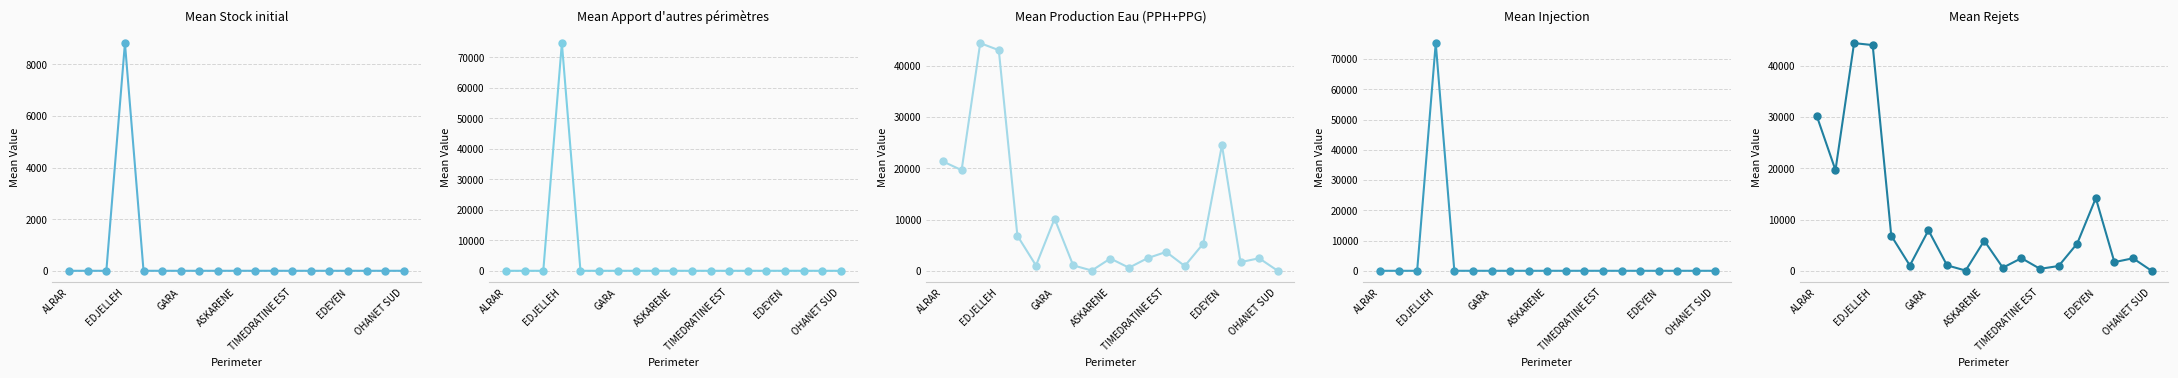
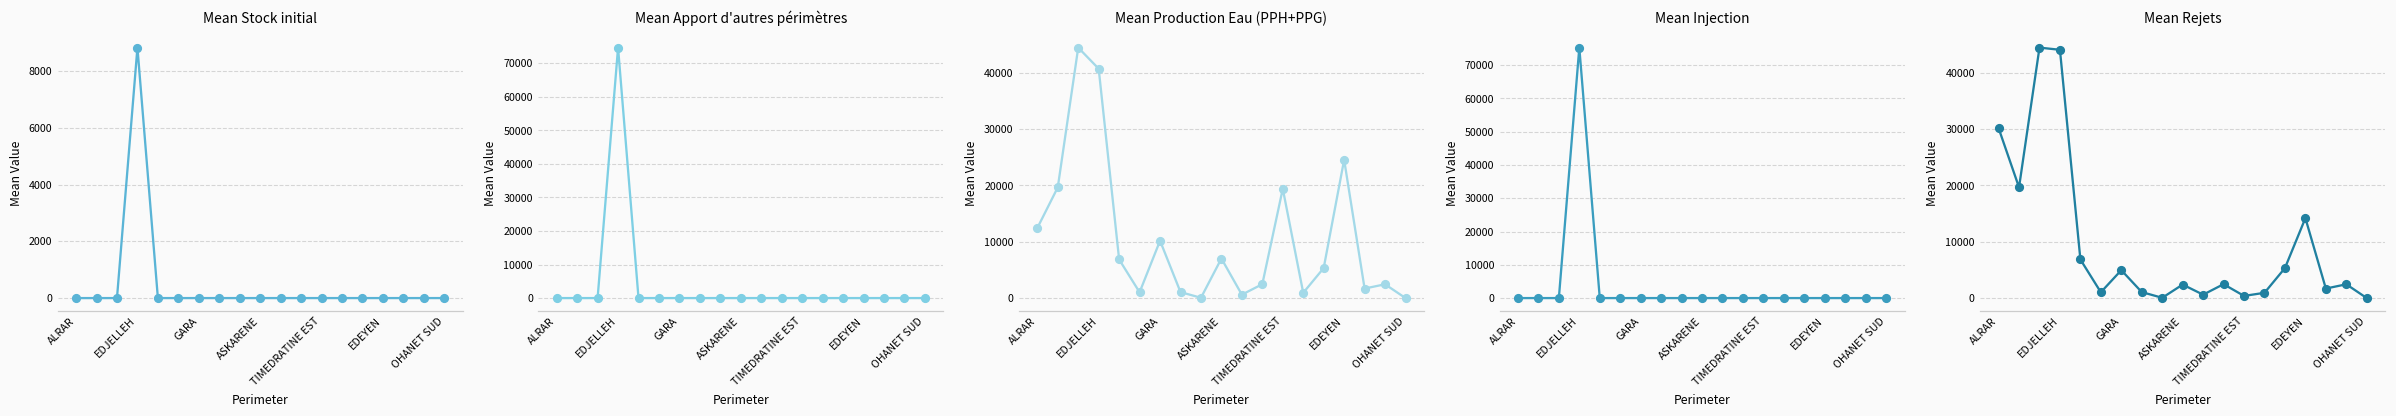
Mean Production Eau (PPH+PPG), ALRAR: 21000 -> 12000
Mean Production Eau (PPH+PPG), EDJELLEH: 43000 -> 41000
Mean Production Eau (PPH+PPG), ASKARENE: 2000 -> 7000
Mean Production Eau (PPH+PPG), TIMEDRATINE EST: 4000 -> 19000
Mean Rejets, GARA: 8000 -> 5000
Mean Rejets, ASKARENE: 6000 -> 2000
